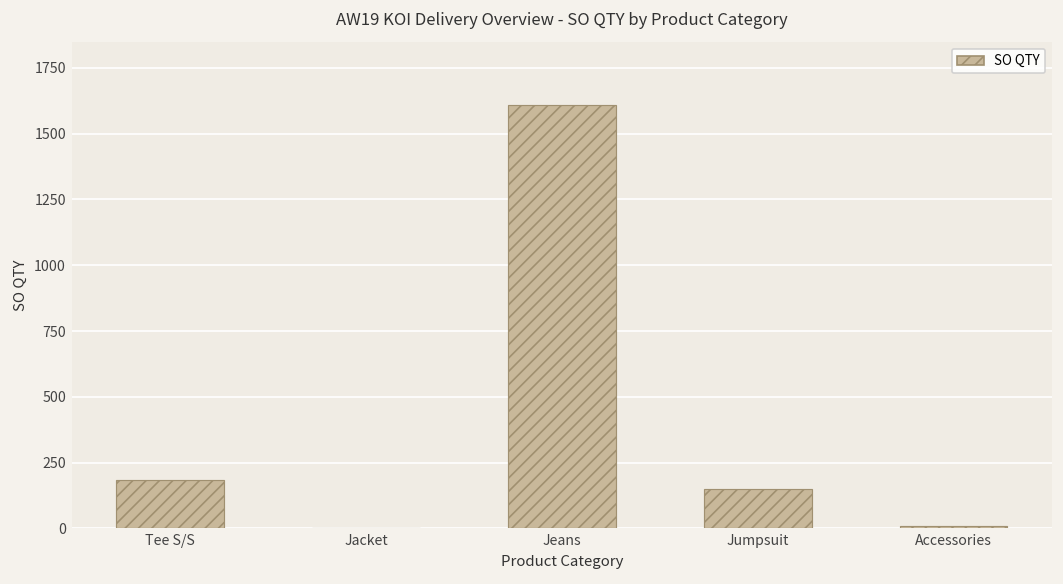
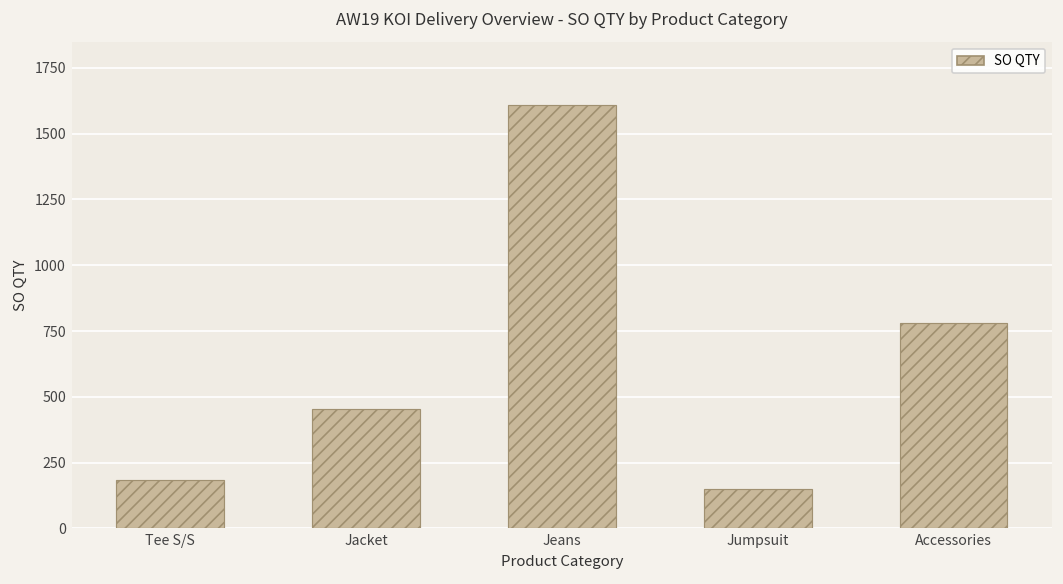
Jacket: 0 -> 450
Accessories: 10 -> 780
